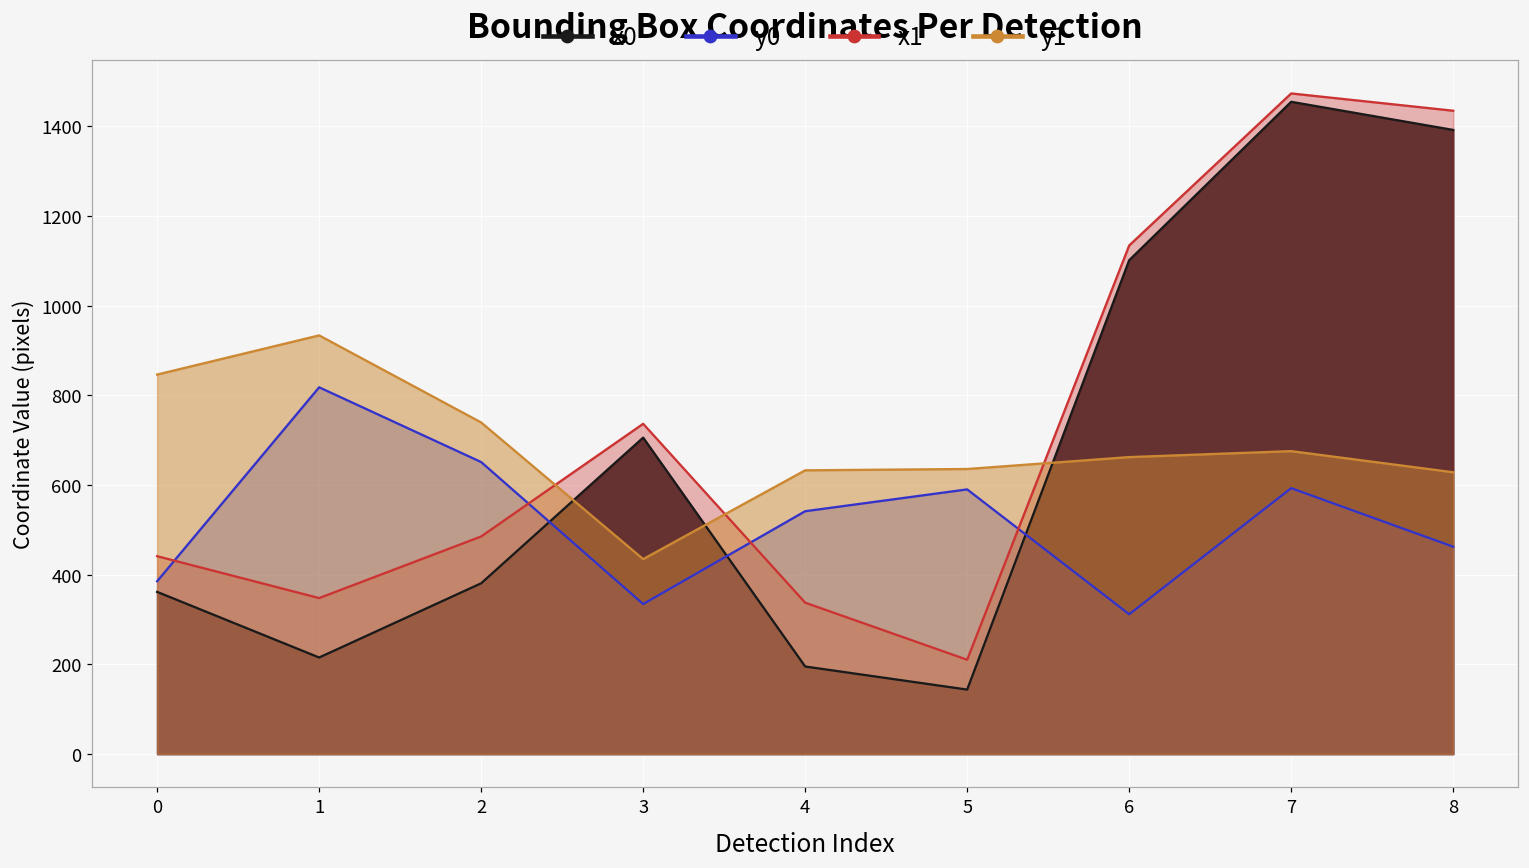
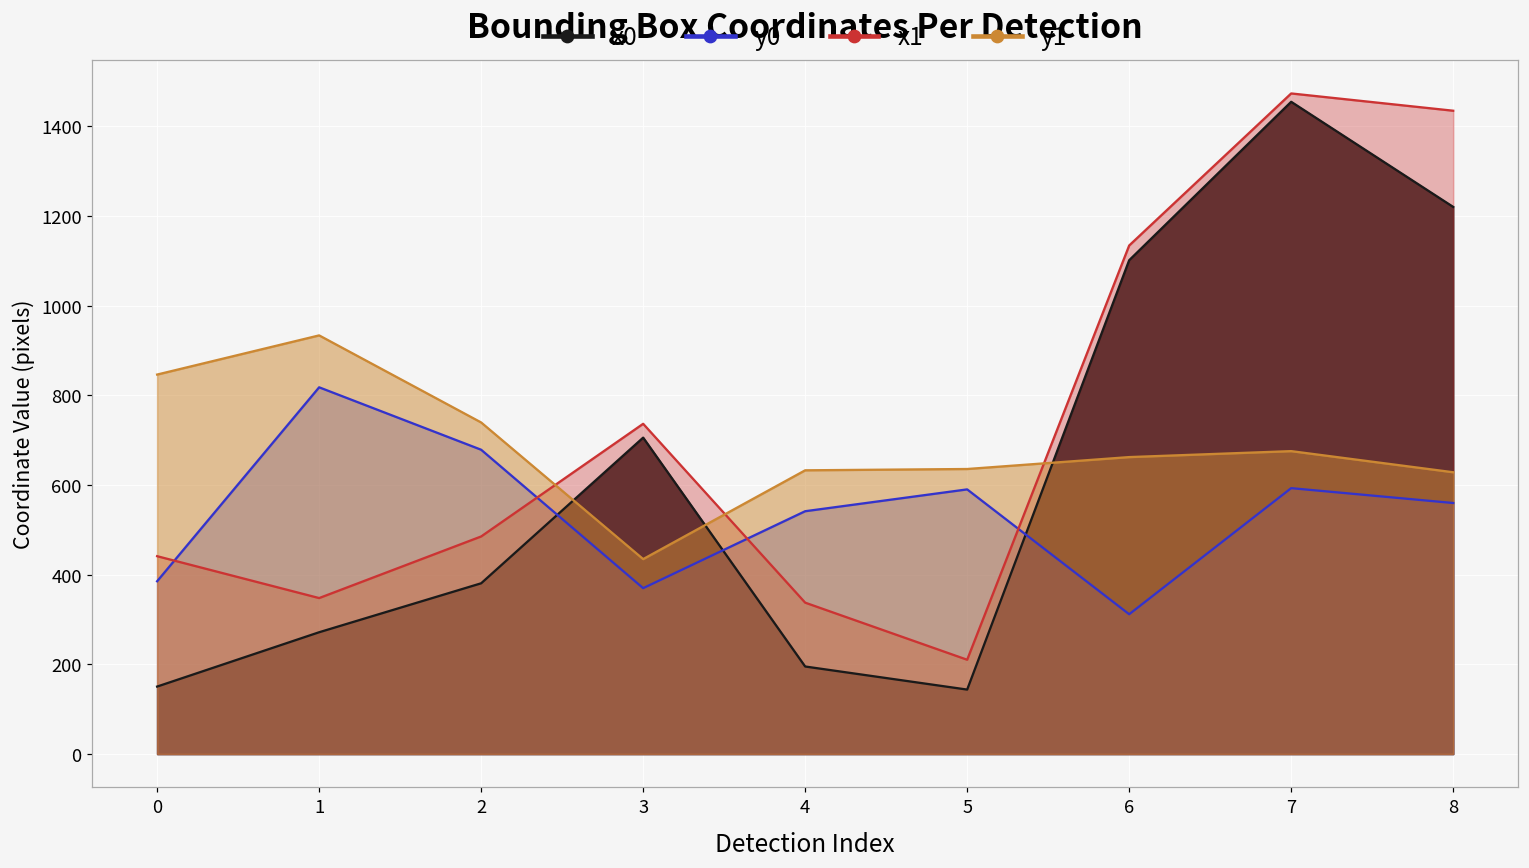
x0, 0: 360 -> 150
x0, 1: 220 -> 270
y0, 2: 650 -> 680
y0, 3: 330 -> 370
x0, 8: 1390 -> 1220
y0, 8: 460 -> 560
